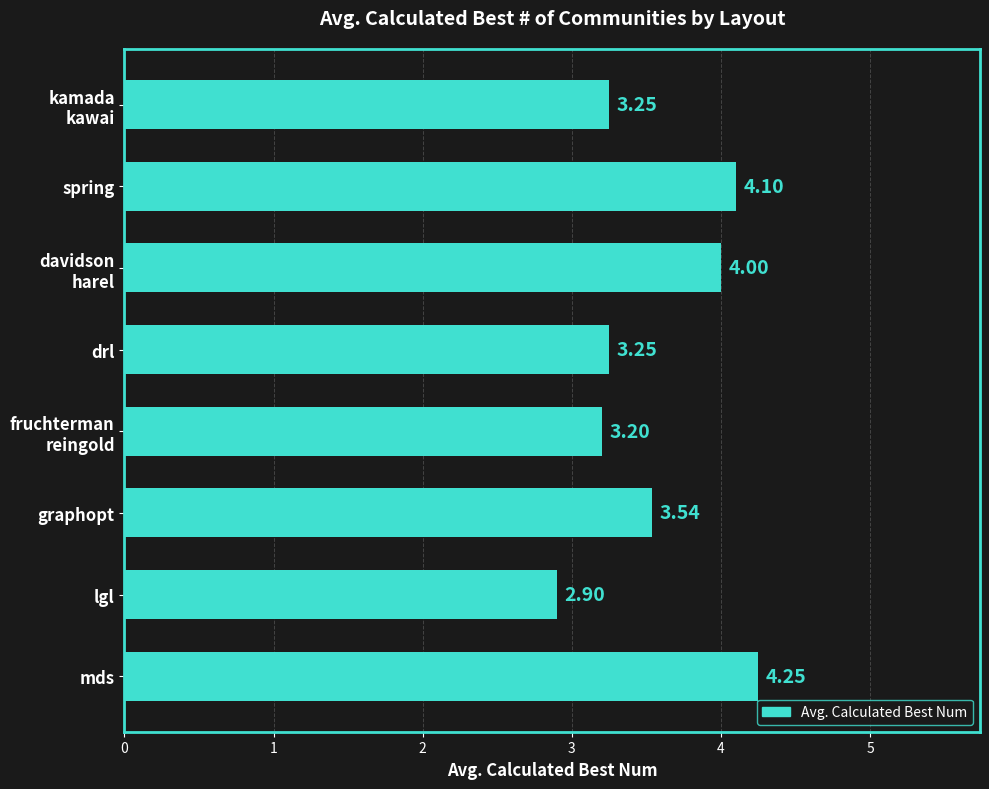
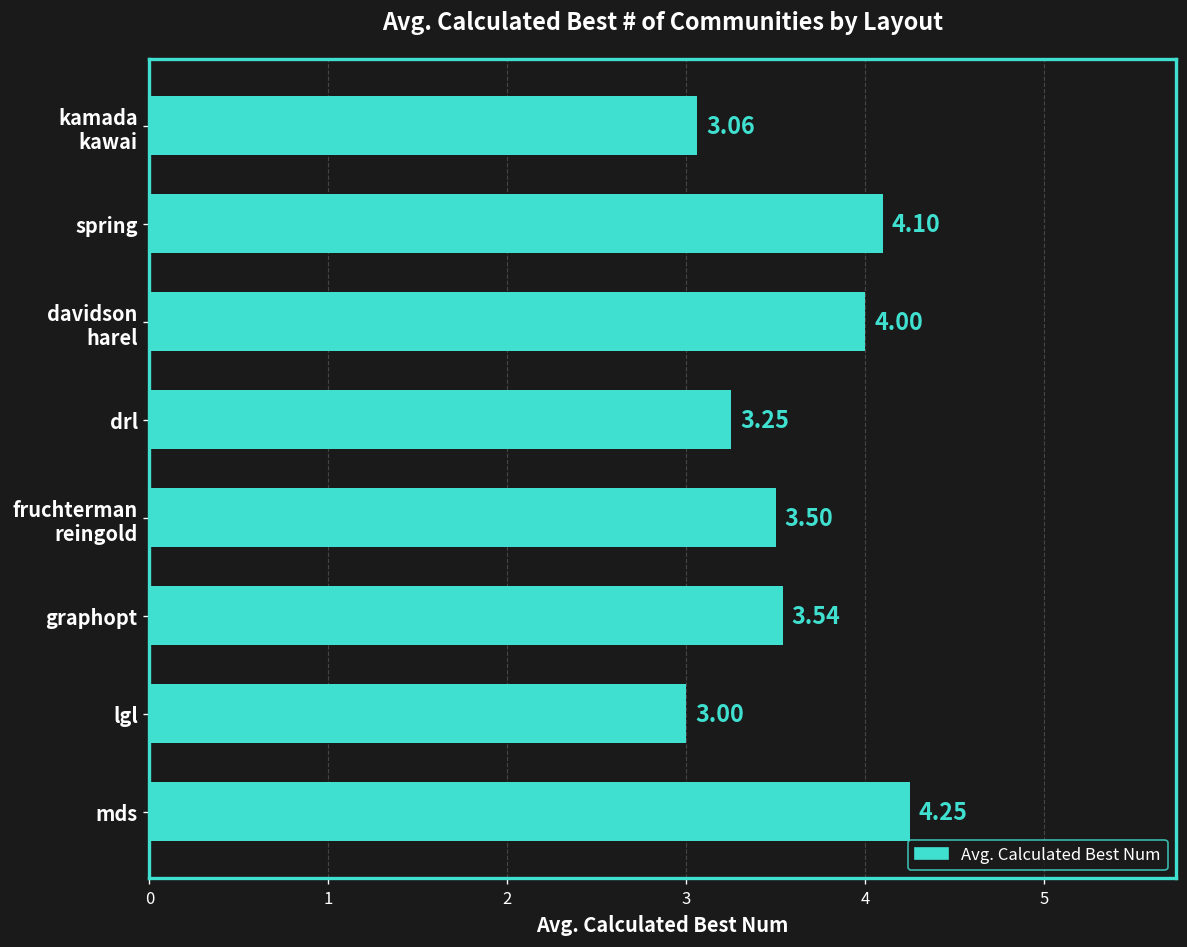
kamada kawai: 3.25 -> 3.06
fruchterman reingold: 3.20 -> 3.50
lgl: 2.90 -> 3.00
